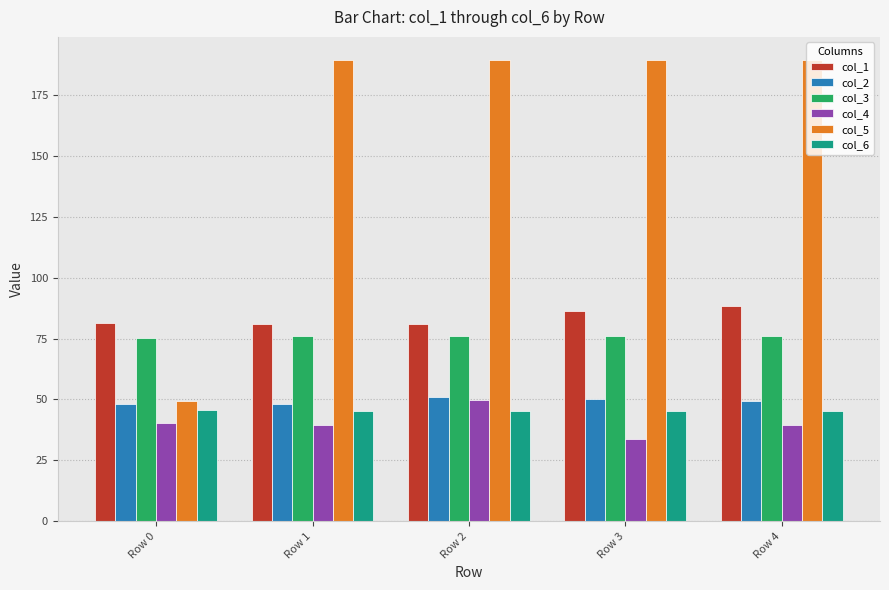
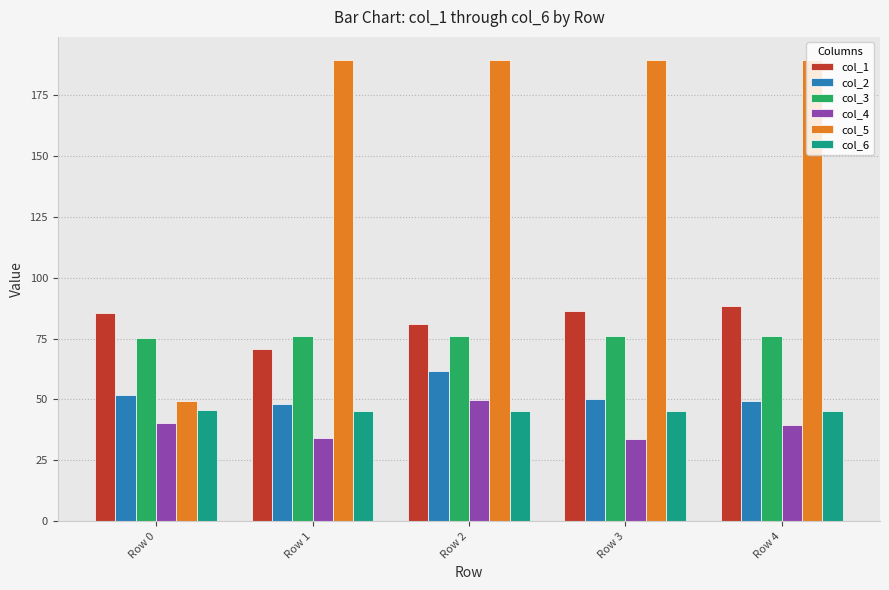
col_1, Row 0: 81 -> 86
col_2, Row 0: 48 -> 52
col_1, Row 1: 81 -> 71
col_4, Row 1: 39 -> 34
col_2, Row 2: 51 -> 62
